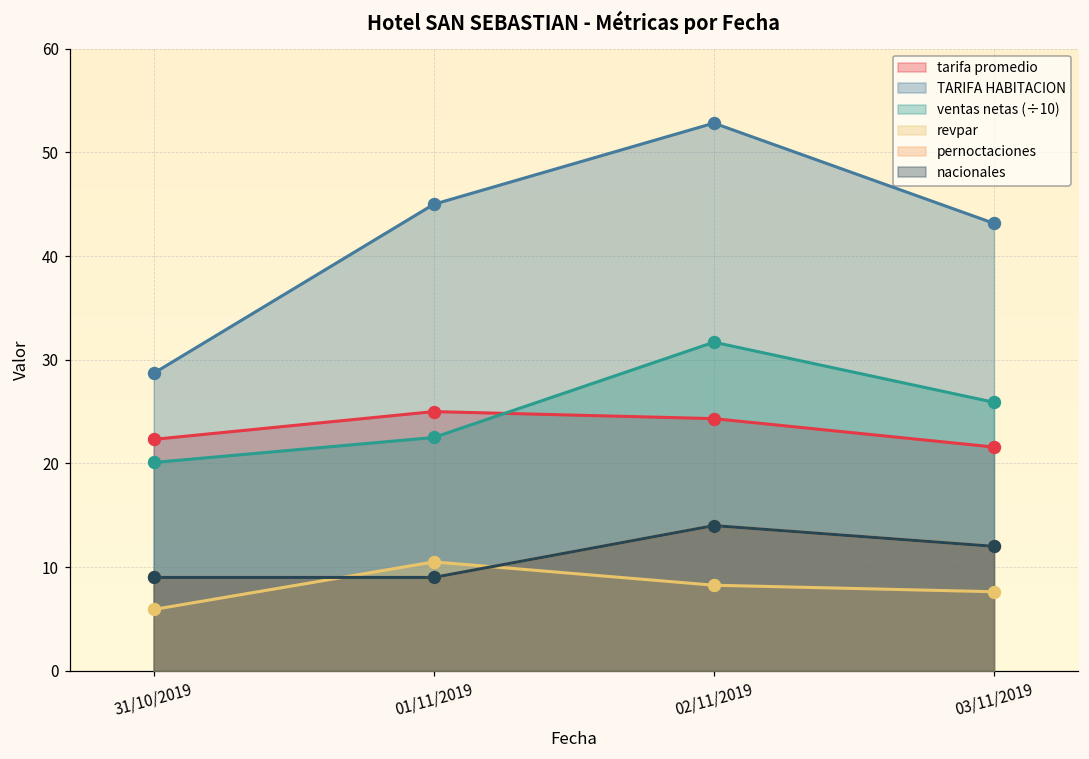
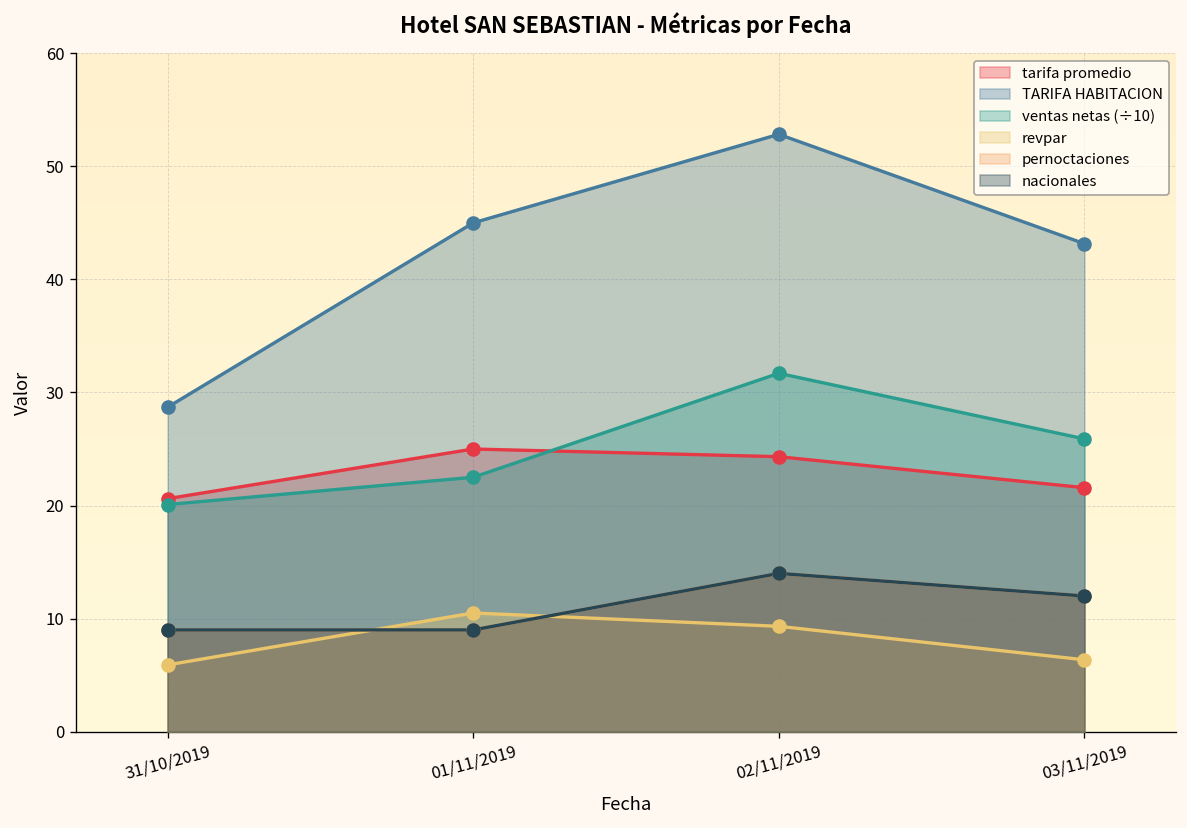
tarifa promedio, 31/10/2019: 22 -> 21
revpar, 02/11/2019: 8 -> 9
revpar, 03/11/2019: 8 -> 6
